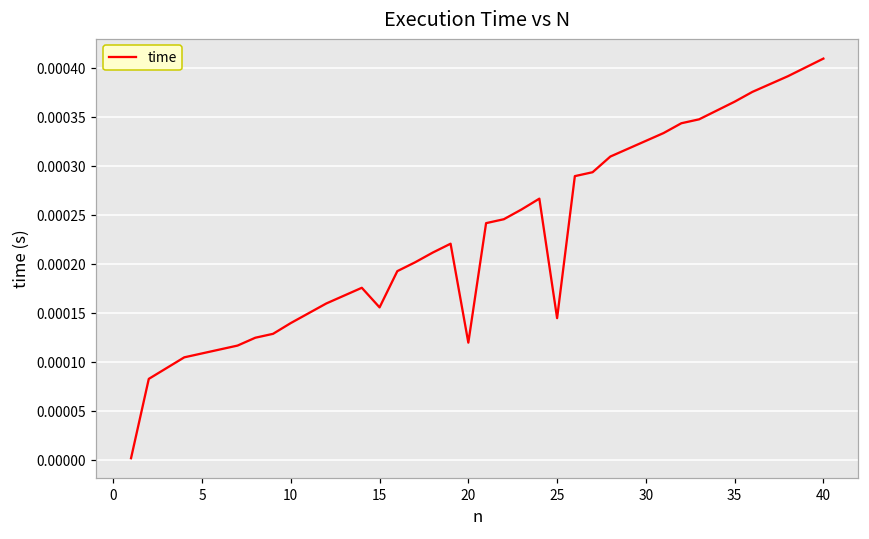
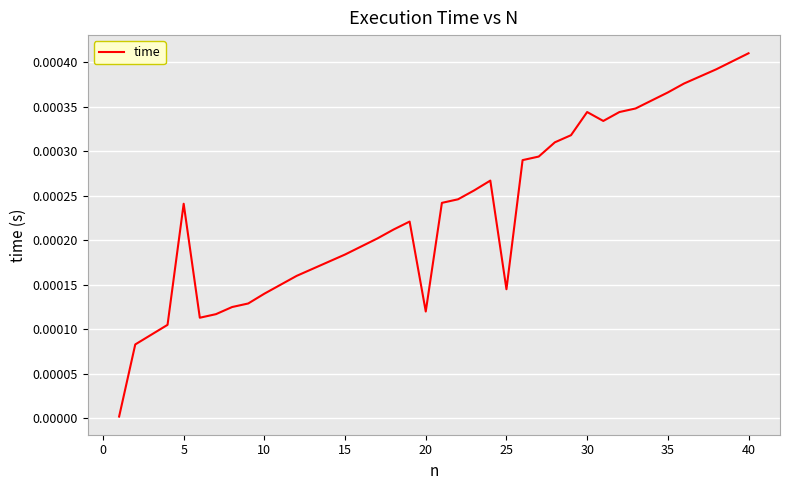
5: 0.00011 -> 0.00024
15: 0.00016 -> 0.00018
30: 0.00033 -> 0.00034
